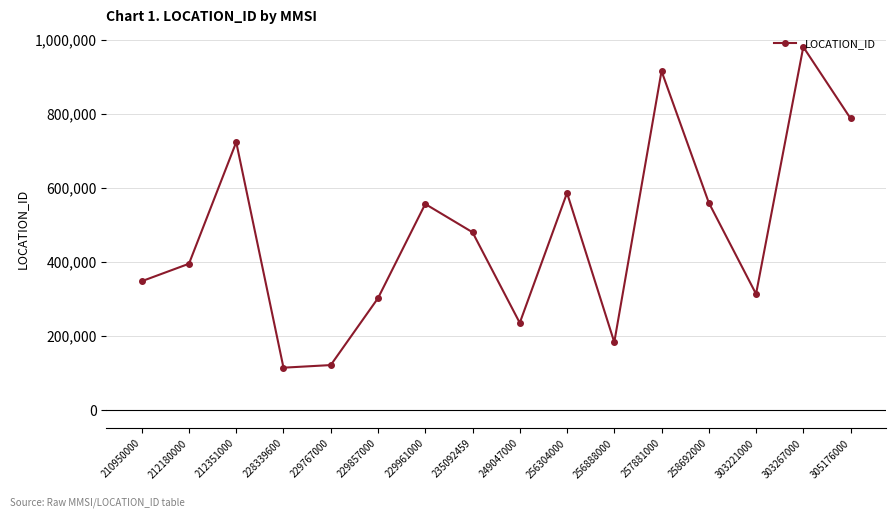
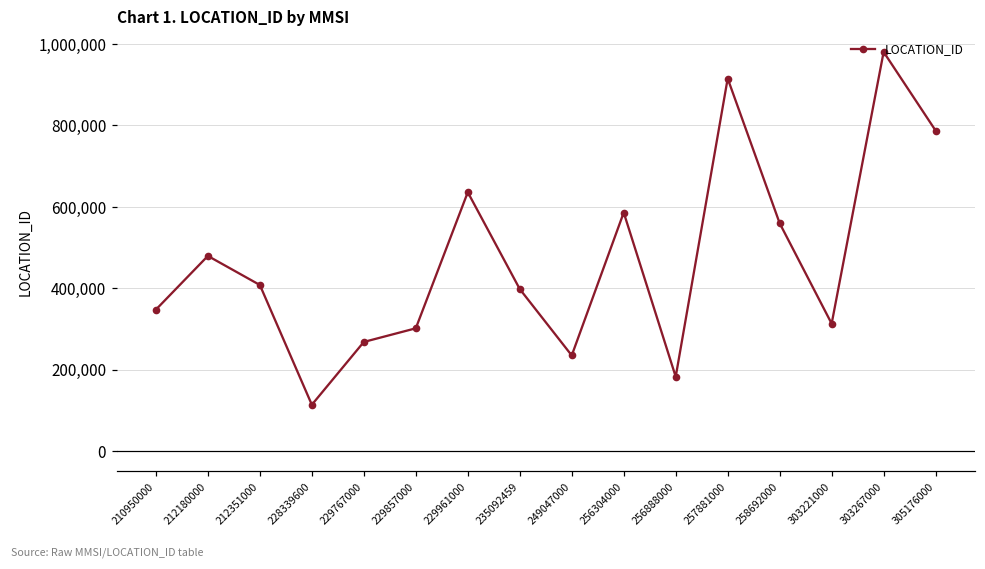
212180000: 390,000 -> 480,000
212351000: 720,000 -> 410,000
229767000: 120,000 -> 270,000
229961000: 560,000 -> 640,000
235092459: 480,000 -> 400,000
